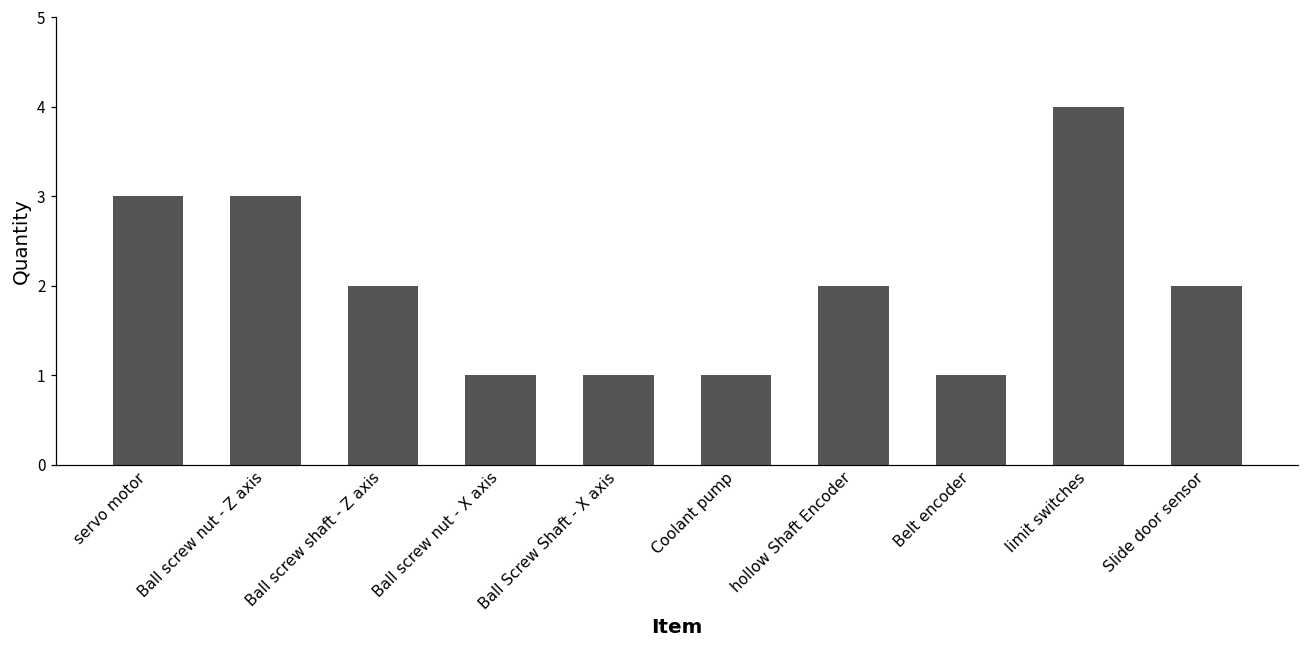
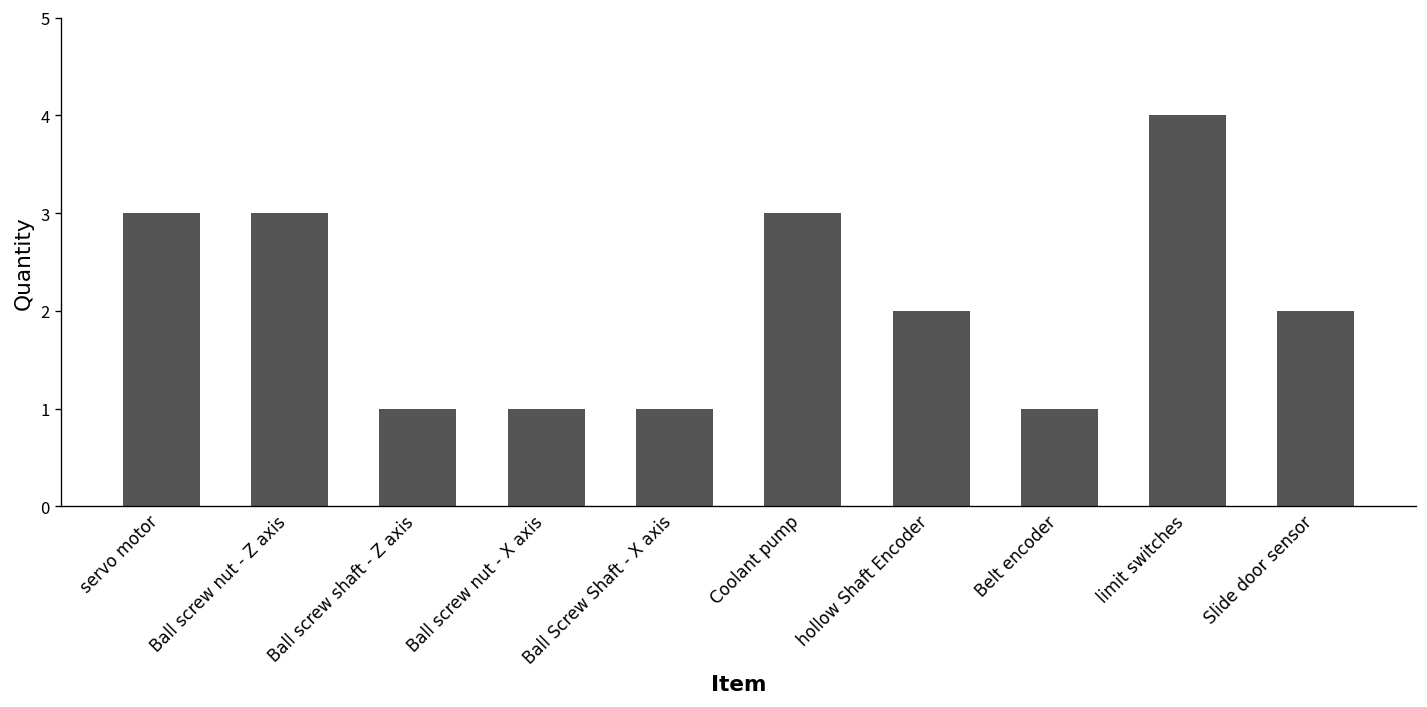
Ball screw shaft - Z axis: 2 -> 1
Coolant pump: 1 -> 3
